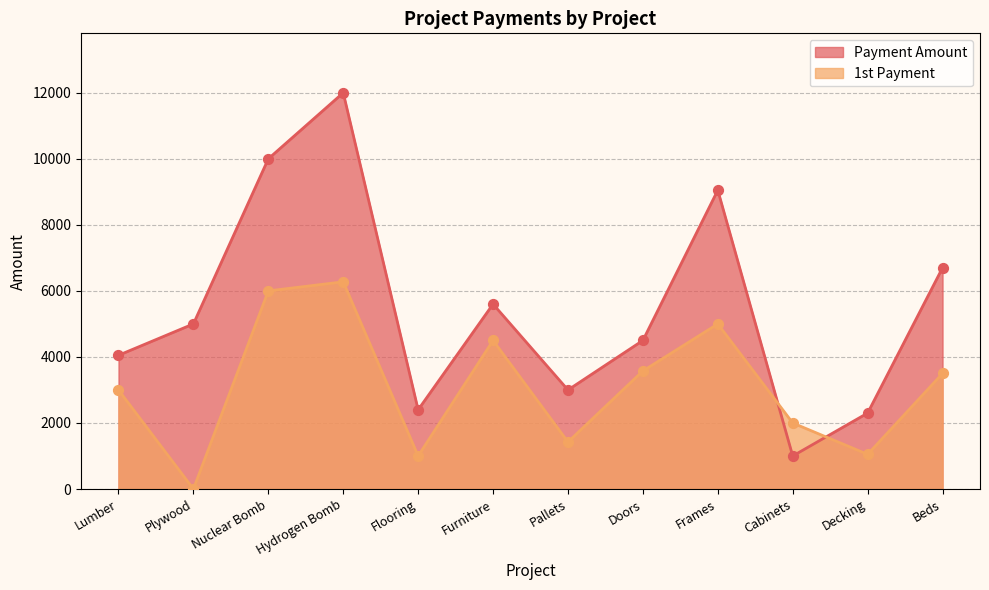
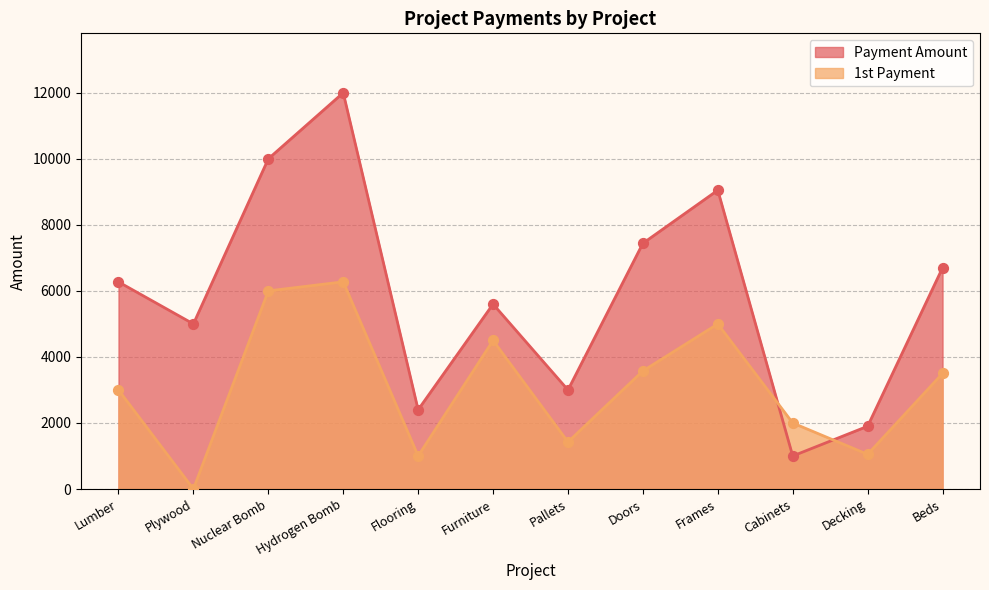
Payment Amount, Lumber: 4100 -> 6300
Payment Amount, Doors: 4500 -> 7400
Payment Amount, Decking: 2300 -> 1900
